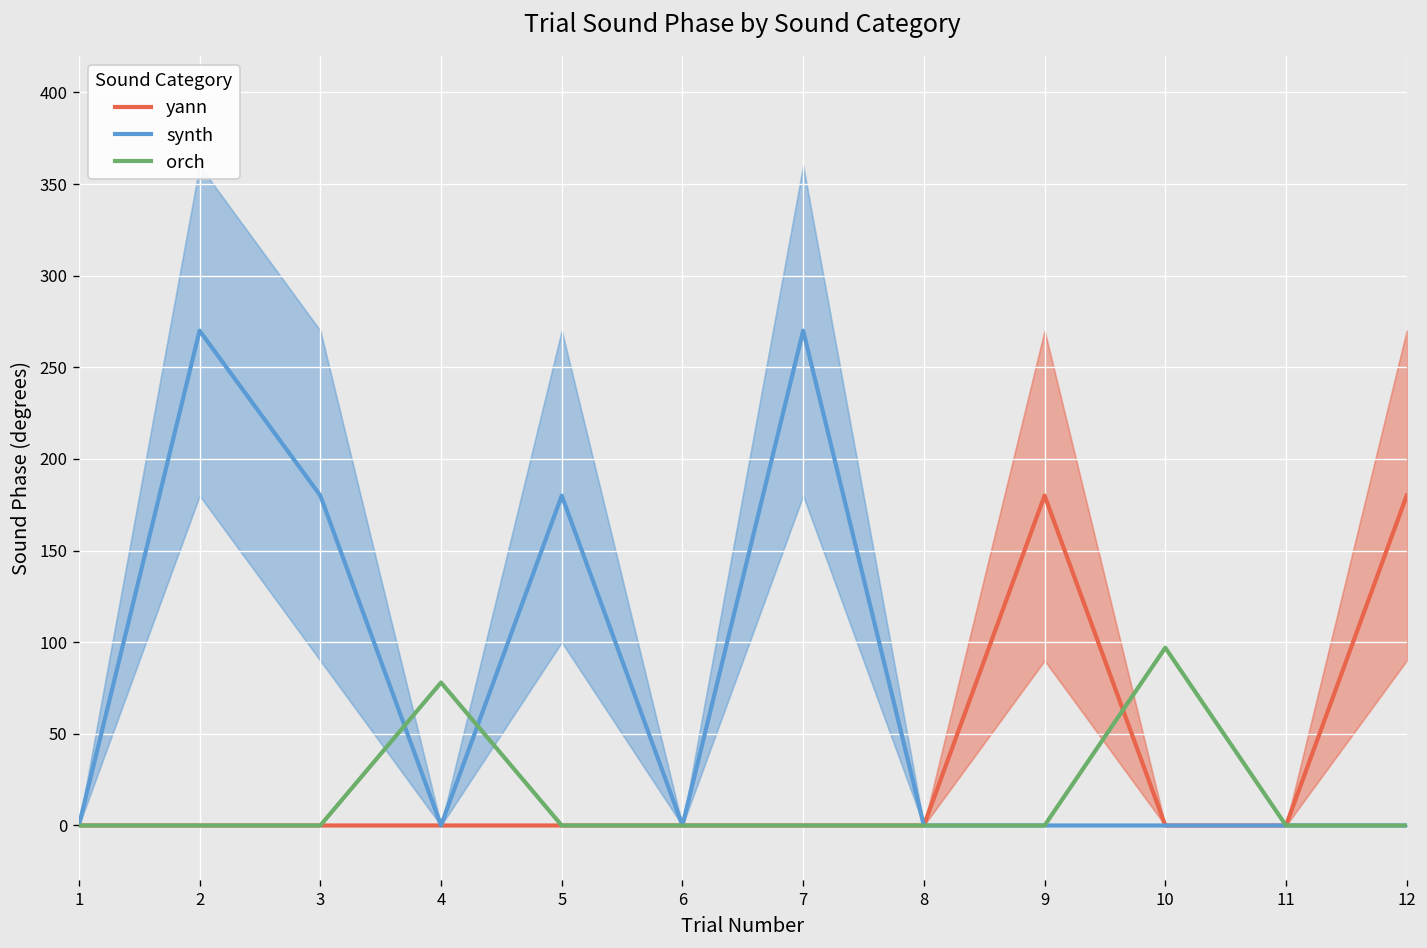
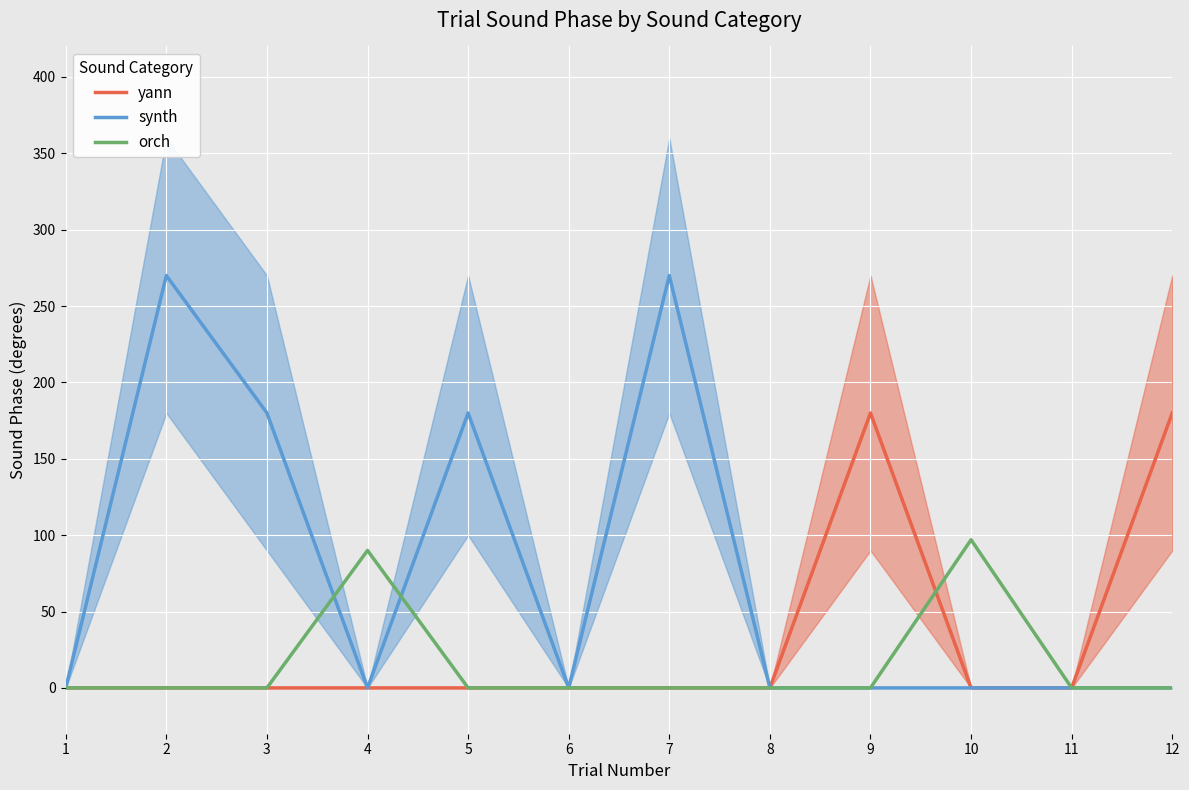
orch, 4: 78 -> 90
